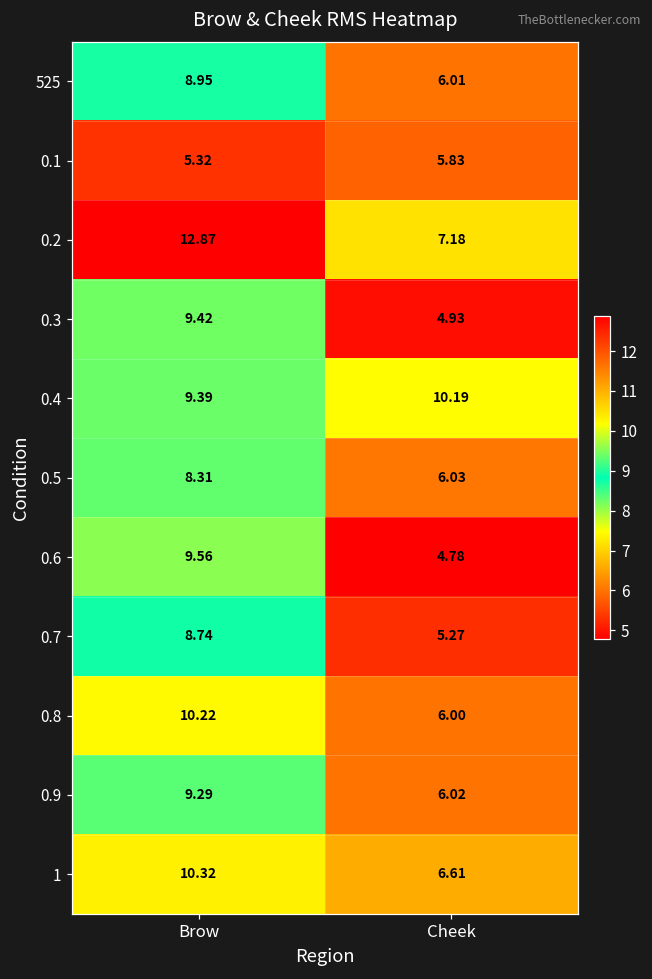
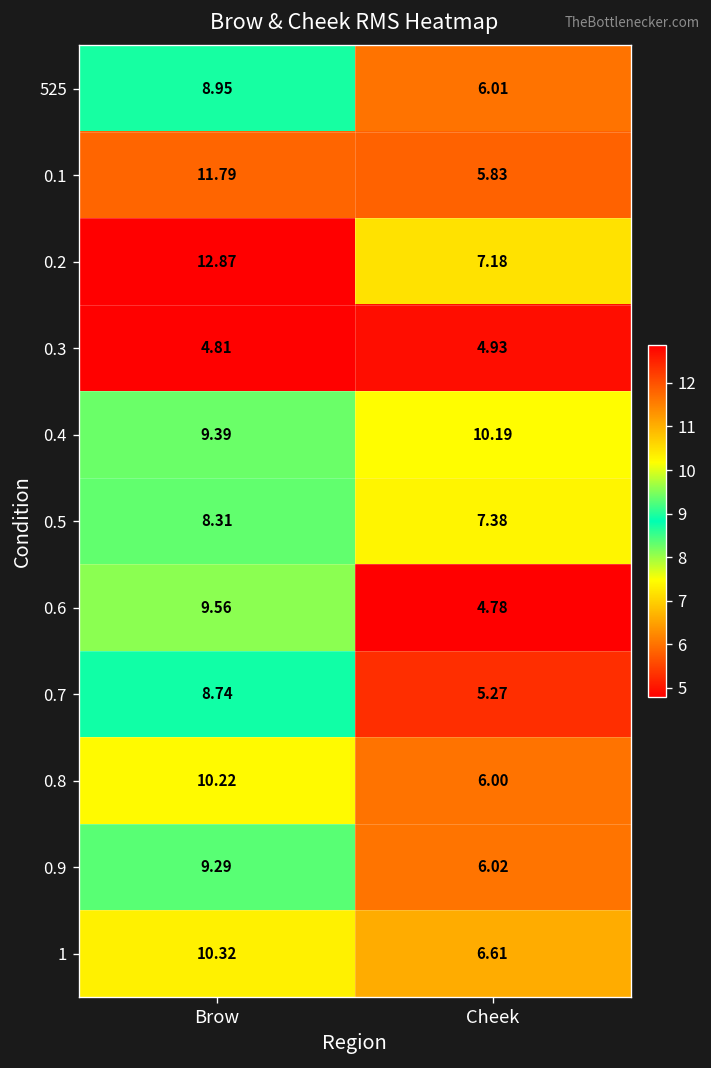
0.1, Brow: 5.32 -> 11.79
0.3, Brow: 9.42 -> 4.81
0.5, Cheek: 6.03 -> 7.38
